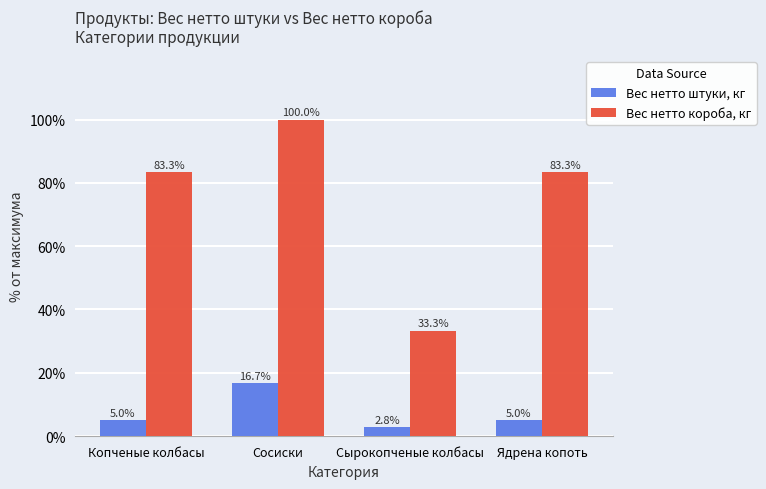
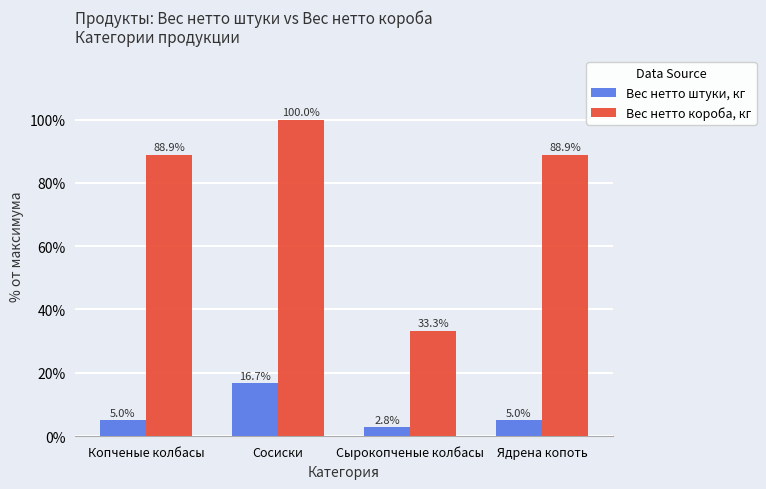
Вес нетто короба, кг, Копченые колбасы: 83.3% -> 88.9%
Вес нетто короба, кг, Ядрена копоть: 83.3% -> 88.9%
